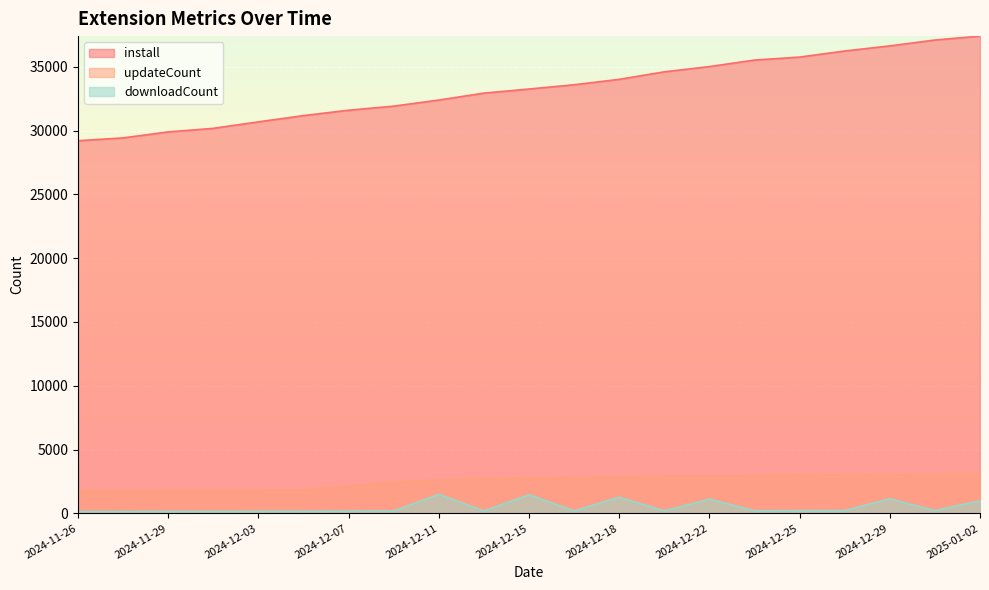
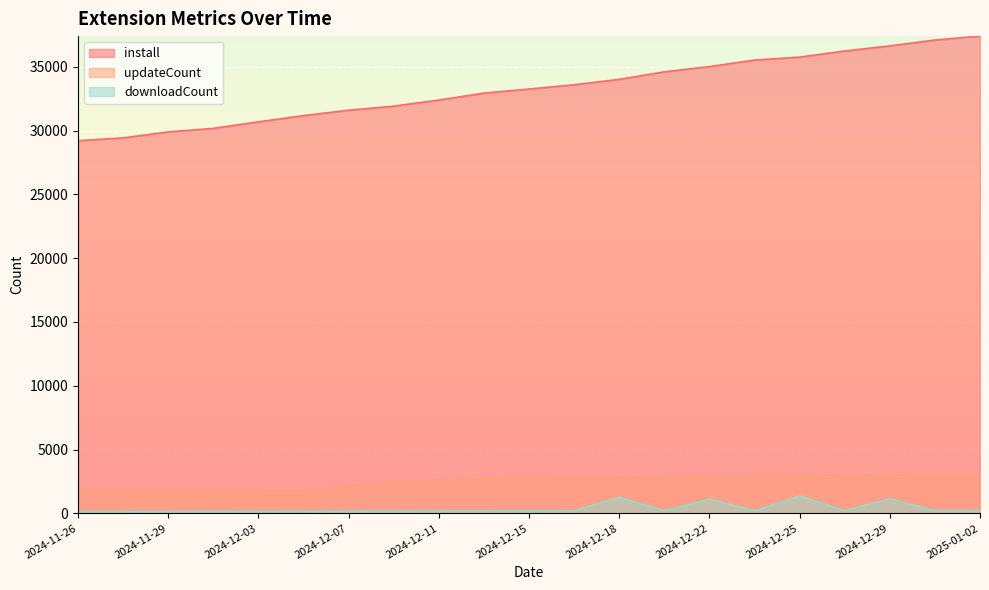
downloadCount, 2024-12-11: 1500 -> 200
downloadCount, 2024-12-15: 1500 -> 200
downloadCount, 2024-12-25: 200 -> 1400
downloadCount, 2025-01-02: 1000 -> 200
